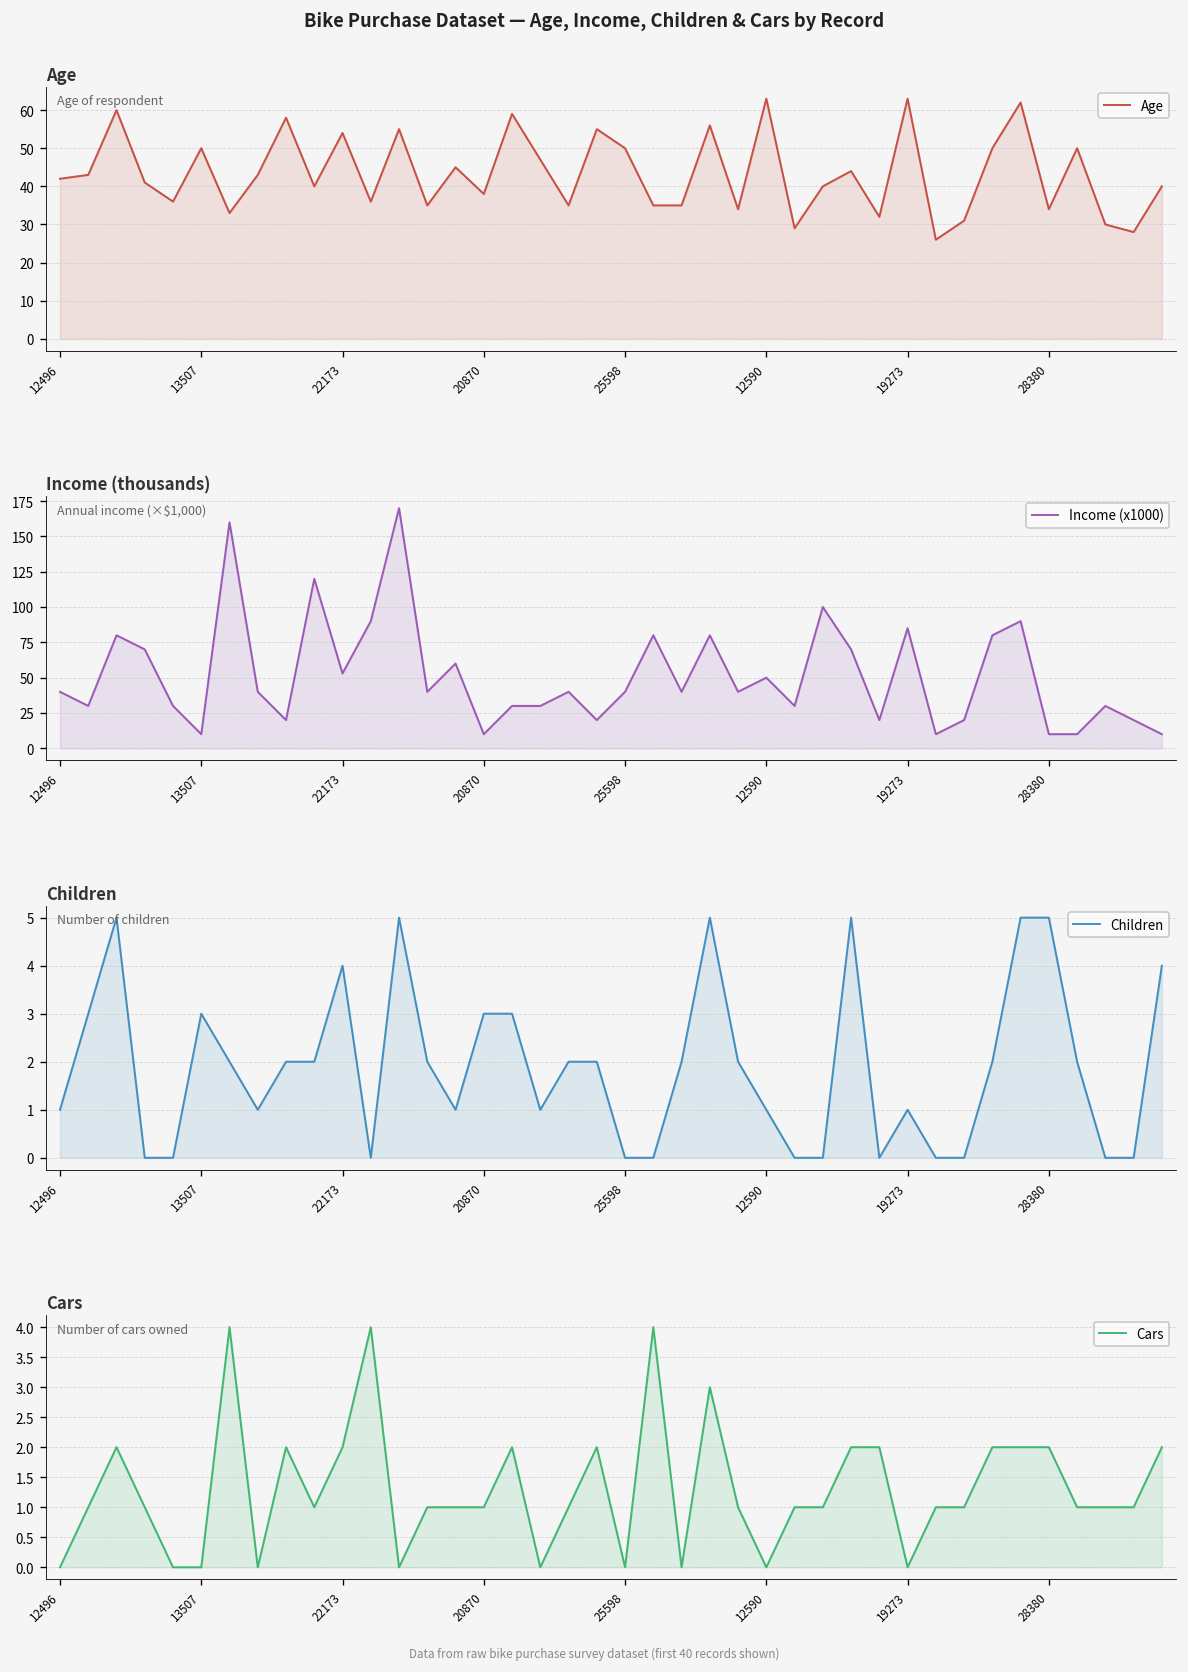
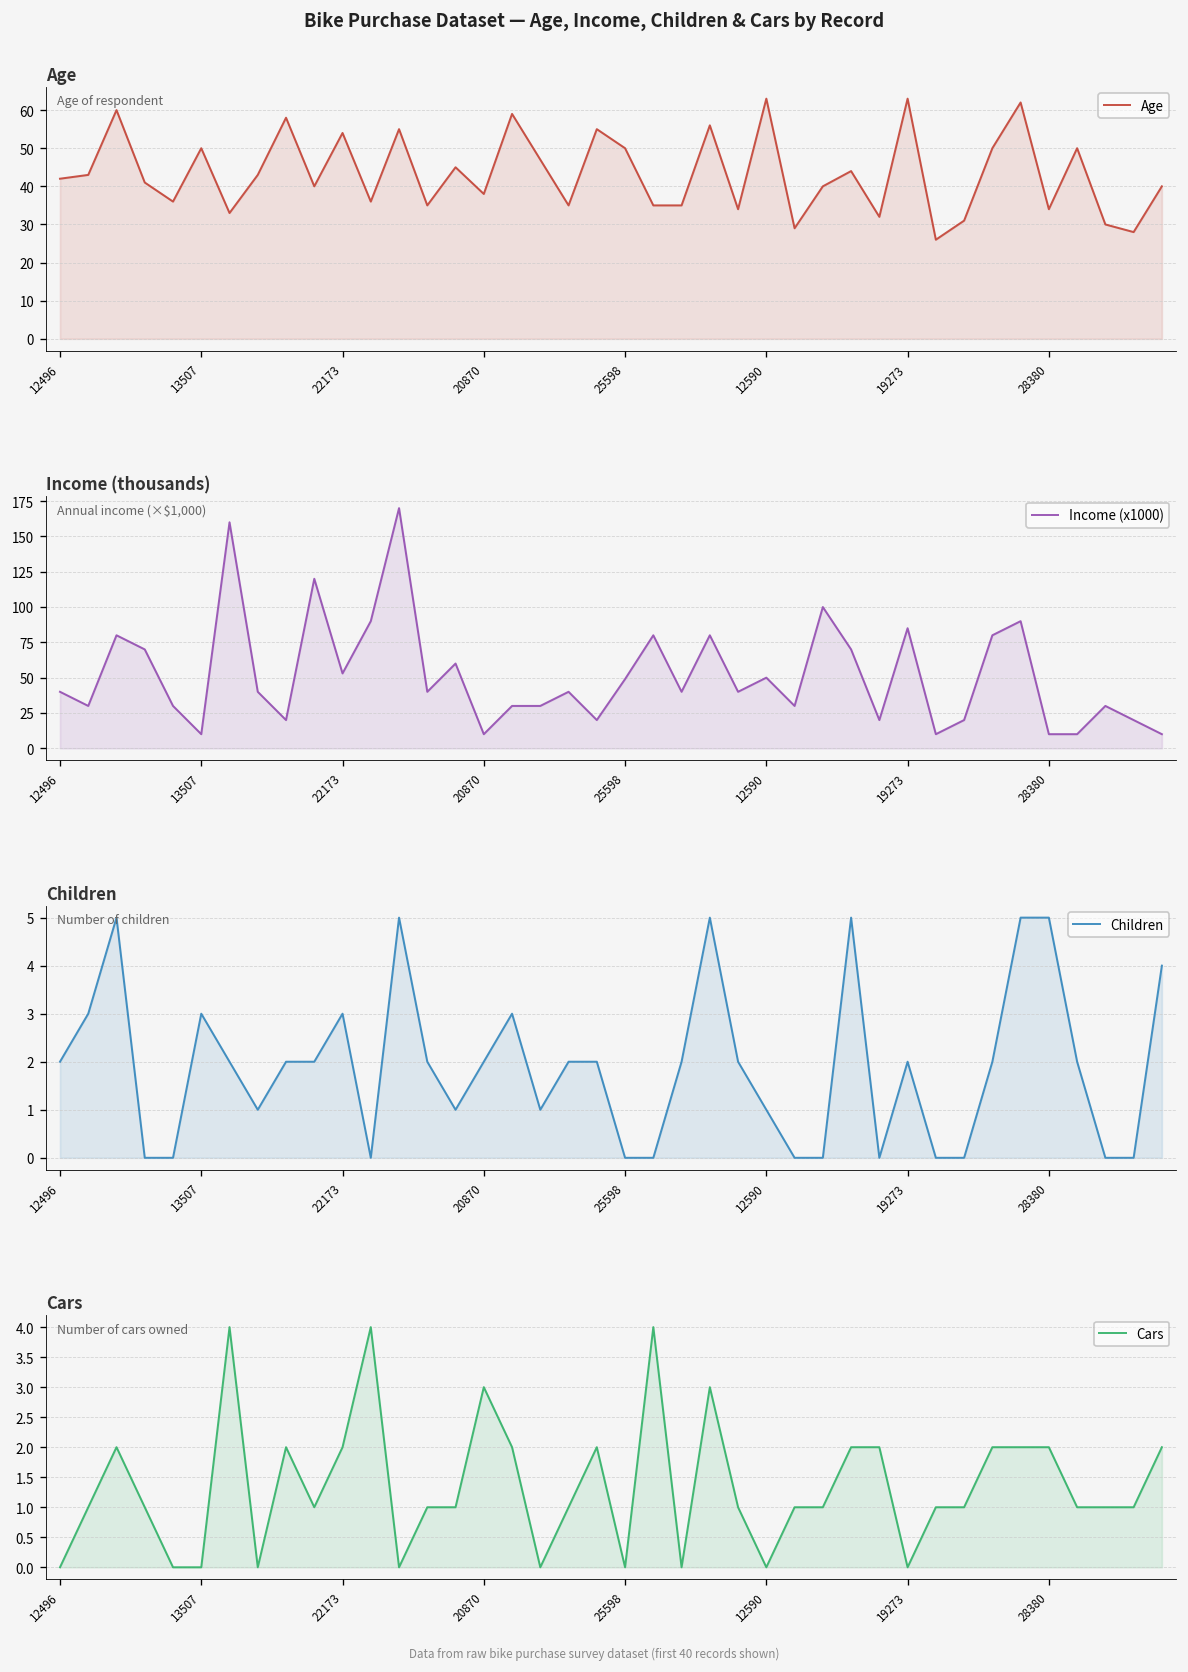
Income (thousands), 25598: 40 -> 49
Children, 12496: 1 -> 2
Children, 22173: 4 -> 3
Children, 20870: 3 -> 2
Children, 19273: 1 -> 2
Cars, 20870: 1 -> 3
